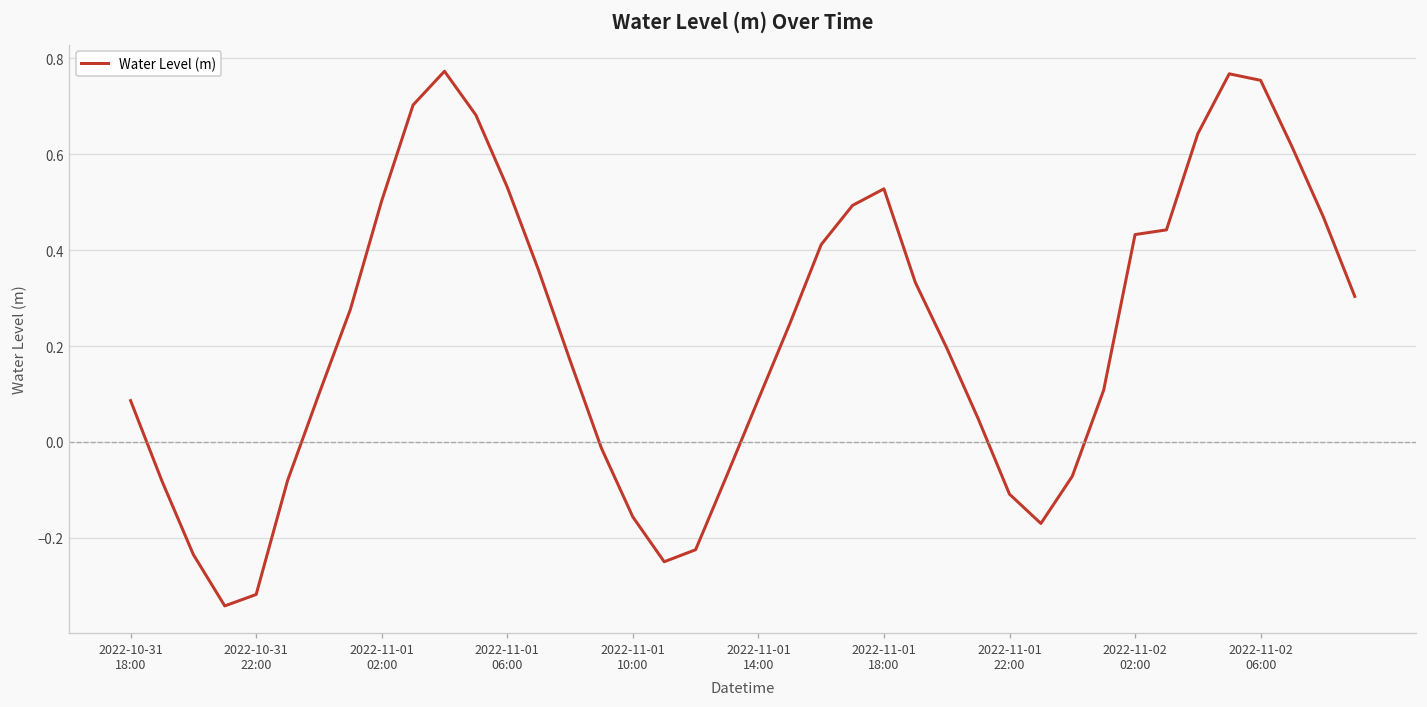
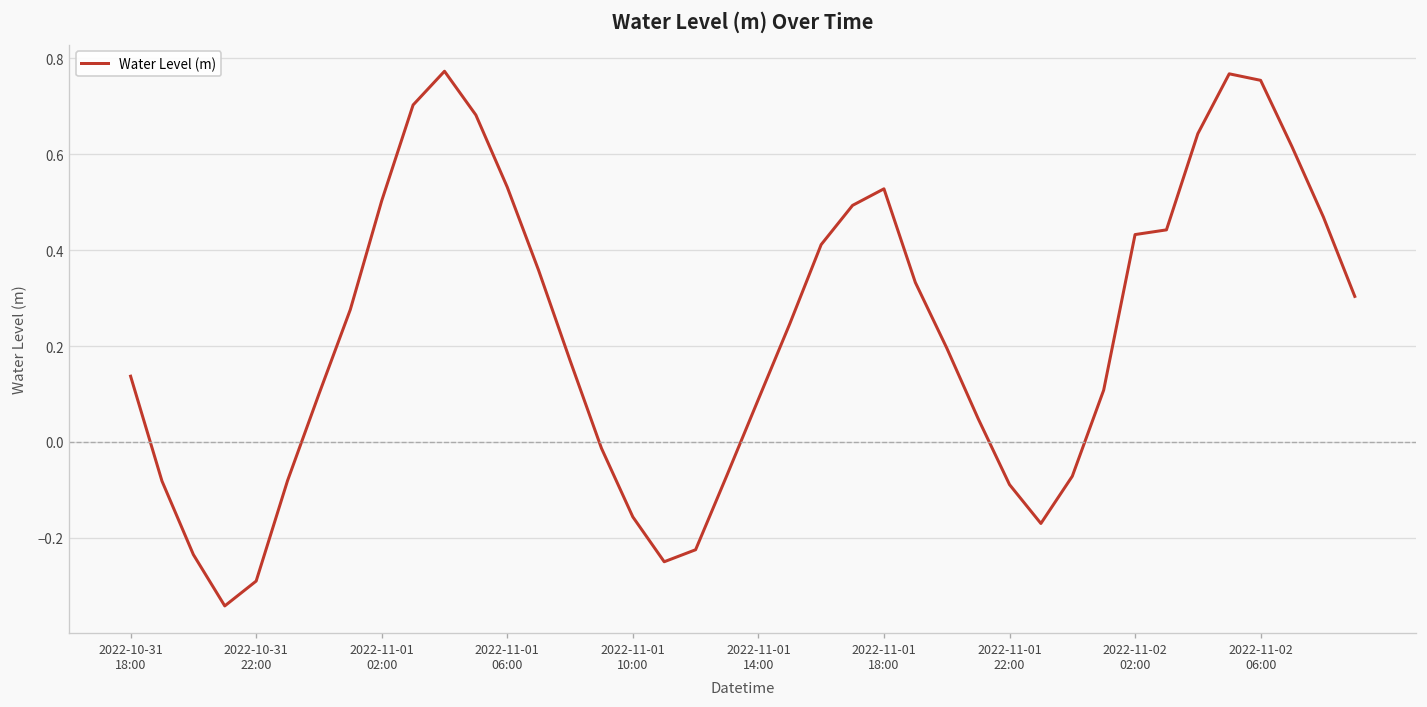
2022-10-31 18:00: 0.09 -> 0.14
2022-10-31 22:00: -0.32 -> -0.29
2022-11-01 22:00: -0.11 -> -0.09
